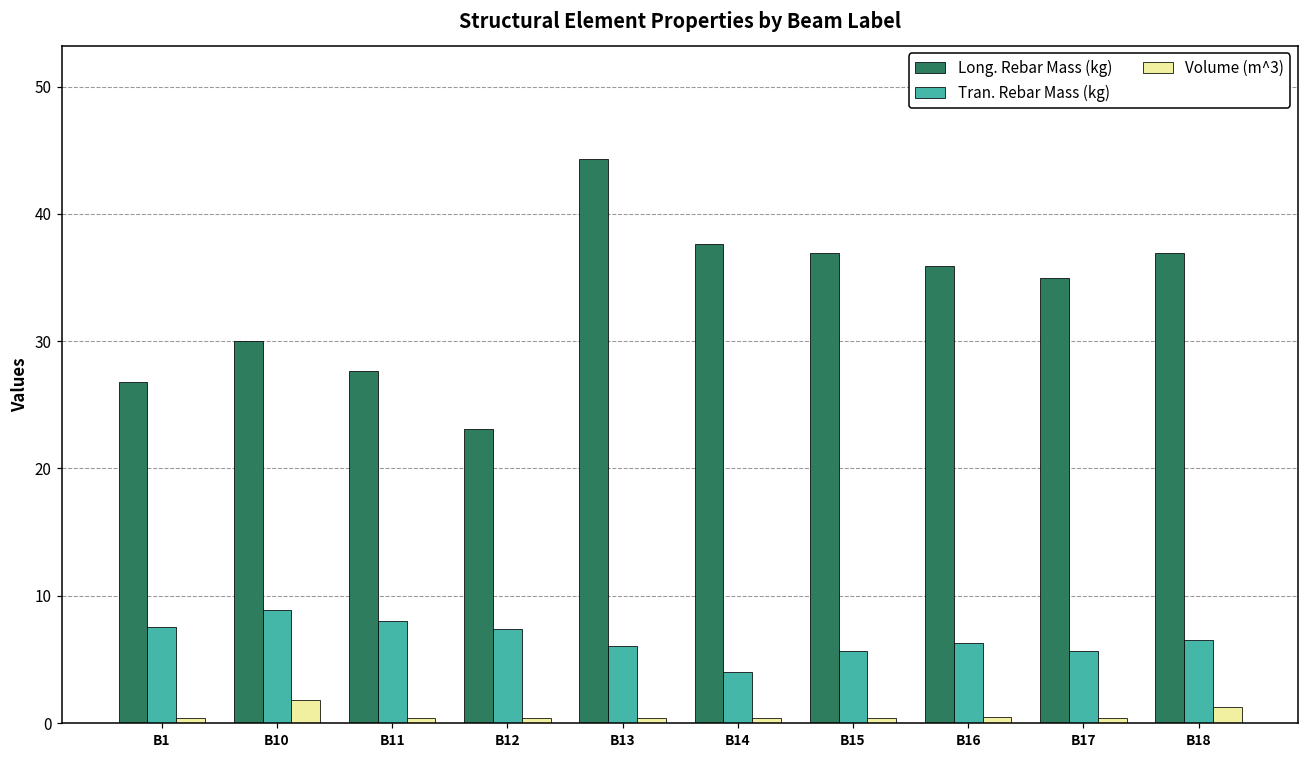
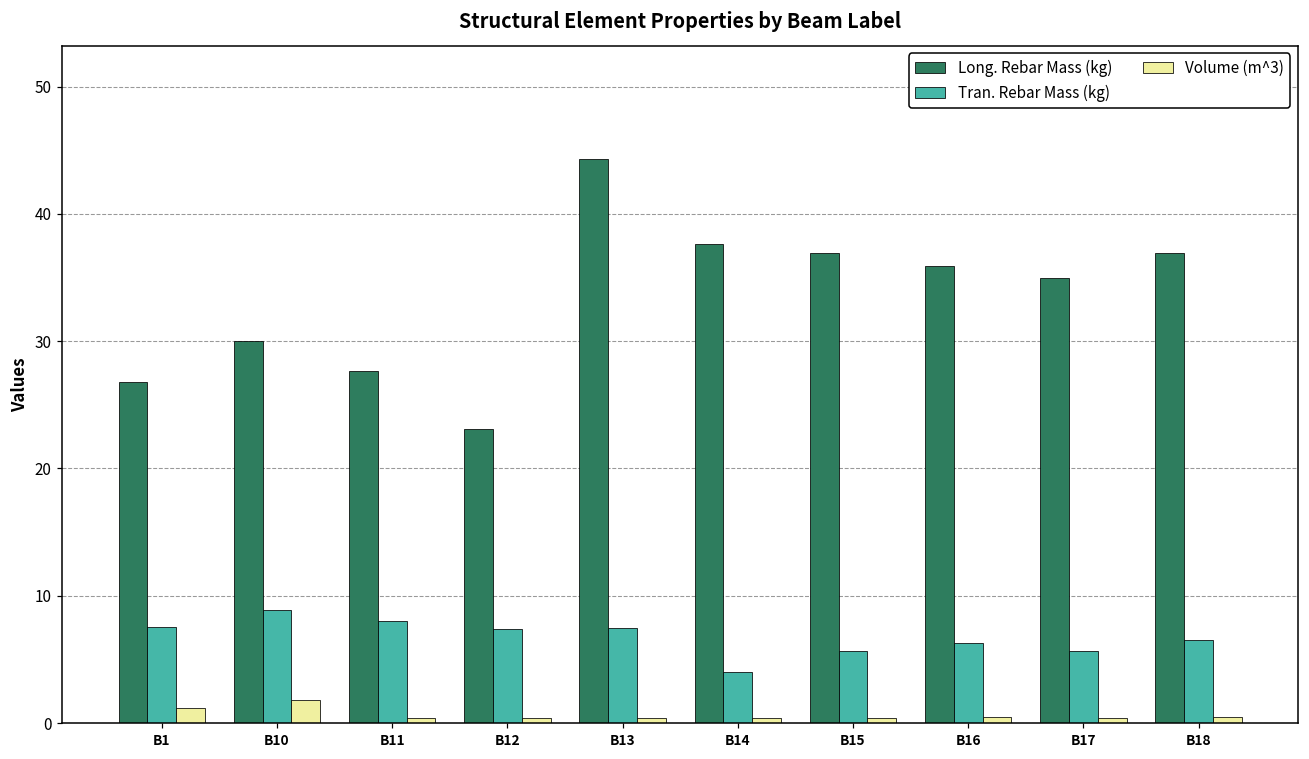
Volume (m^3), B1: 0.4 -> 1.2
Tran. Rebar Mass (kg), B13: 6.1 -> 7.4
Volume (m^3), B18: 1.3 -> 0.5
